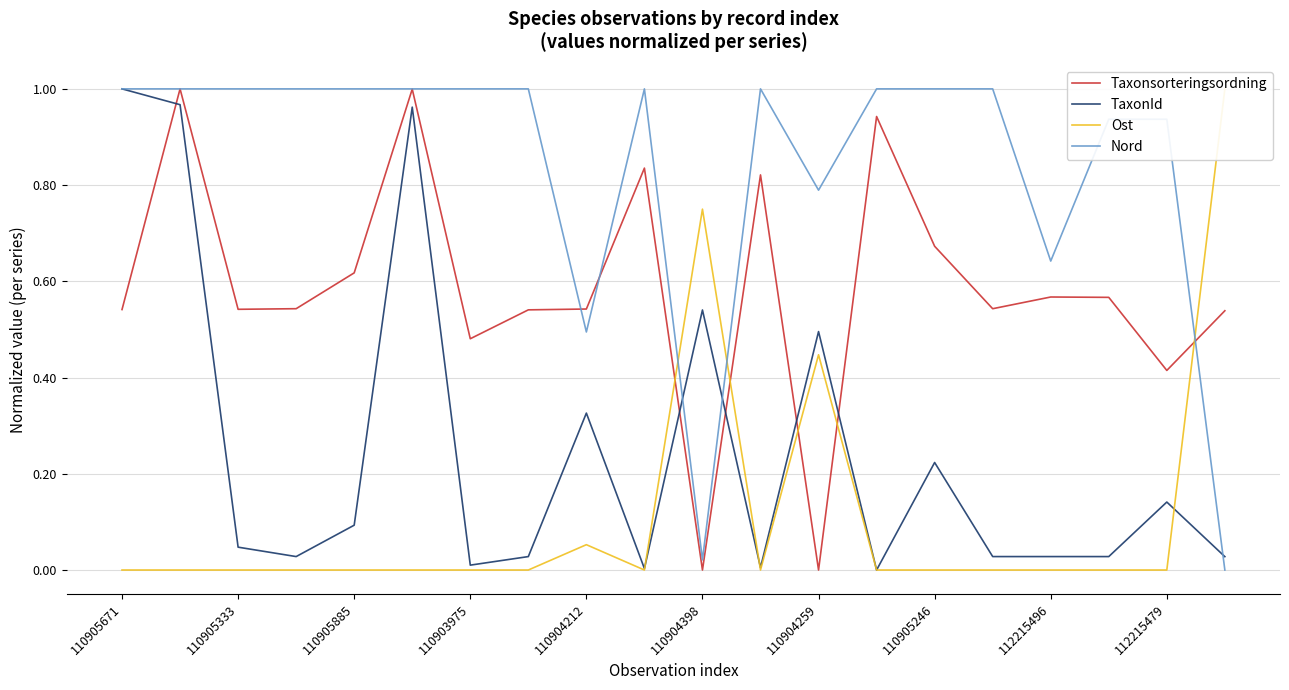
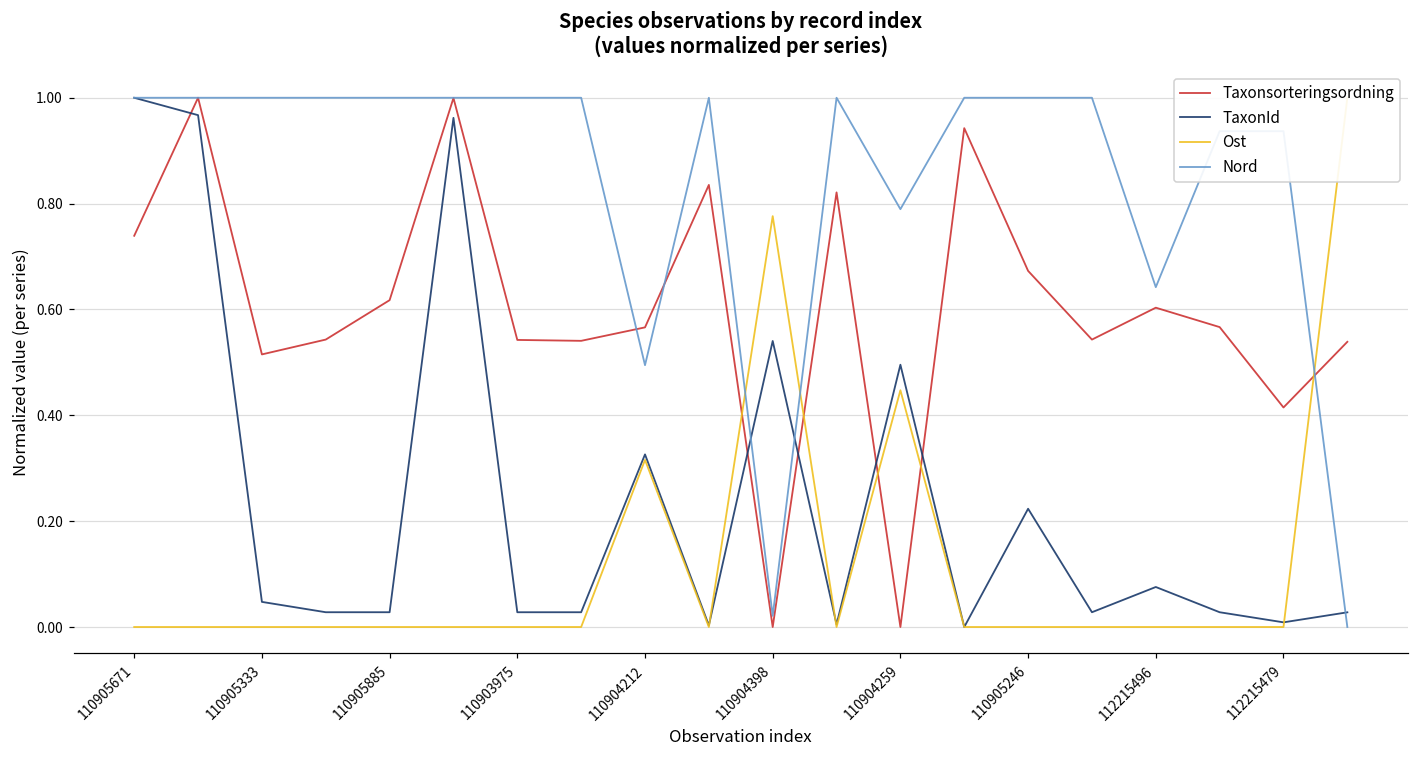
Taxonsorteringsordning, 110905671: 0.54 -> 0.74
Taxonsorteringsordning, 110905333: 0.54 -> 0.52
TaxonId, 110905885: 0.09 -> 0.03
Taxonsorteringsordning, 110903975: 0.48 -> 0.54
TaxonId, 110903975: 0.01 -> 0.03
Taxonsorteringsordning, 110904212: 0.54 -> 0.57
Ost, 110904212: 0.05 -> 0.32
Ost, 110904398: 0.75 -> 0.78
Taxonsorteringsordning, 112215496: 0.57 -> 0.60
TaxonId, 112215496: 0.03 -> 0.08
TaxonId, 112215479: 0.14 -> 0.01
